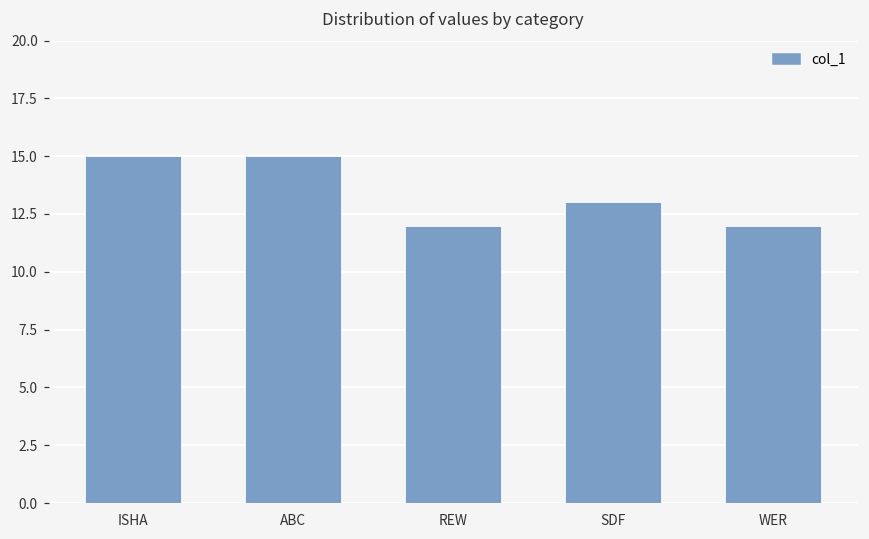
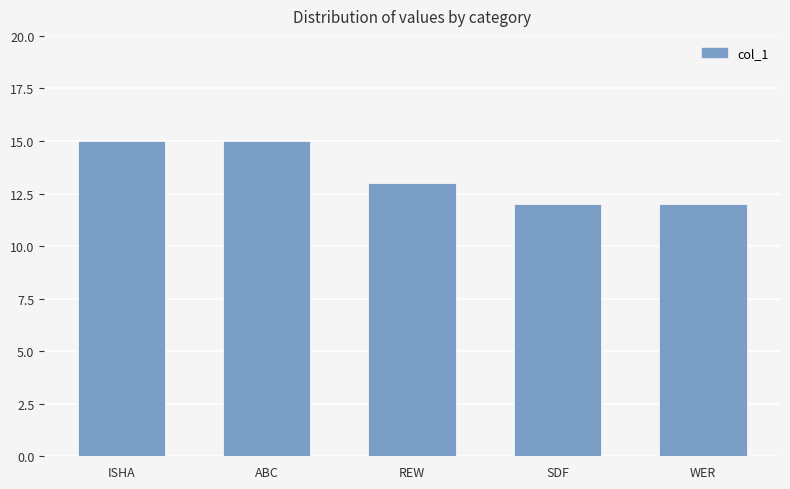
REW: 12 -> 13
SDF: 13 -> 12
